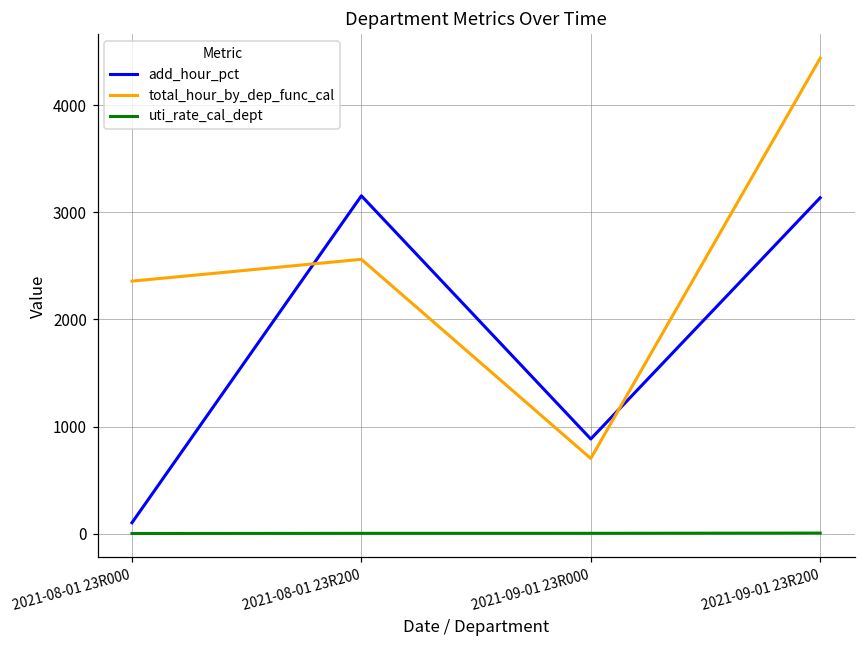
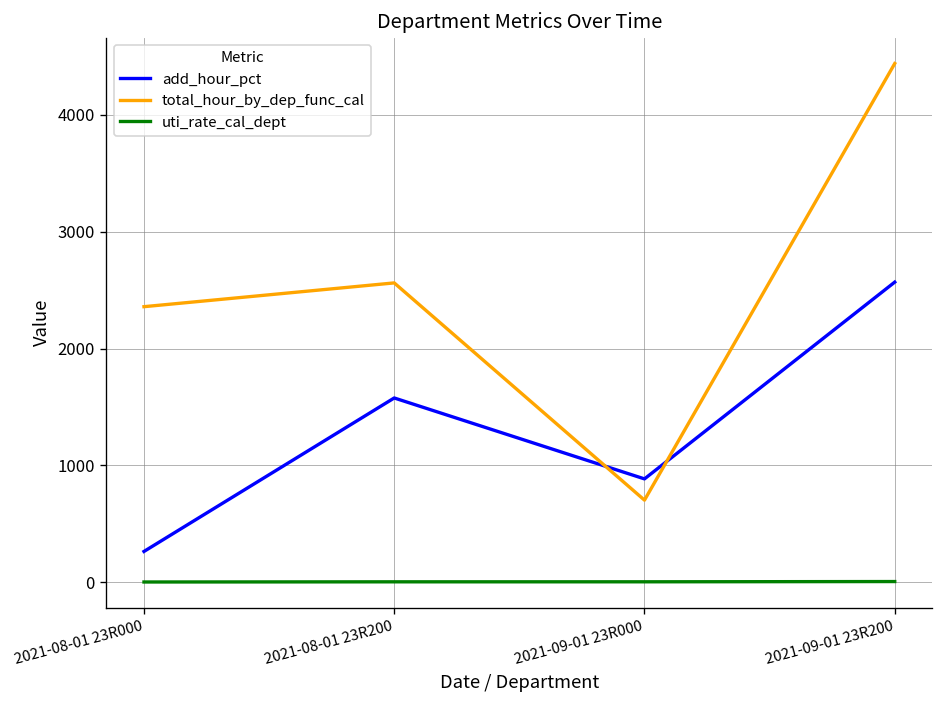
add_hour_pct, 2021-08-01 23R000: 100 -> 300
add_hour_pct, 2021-08-01 23R200: 3200 -> 1600
add_hour_pct, 2021-09-01 23R200: 3100 -> 2600
